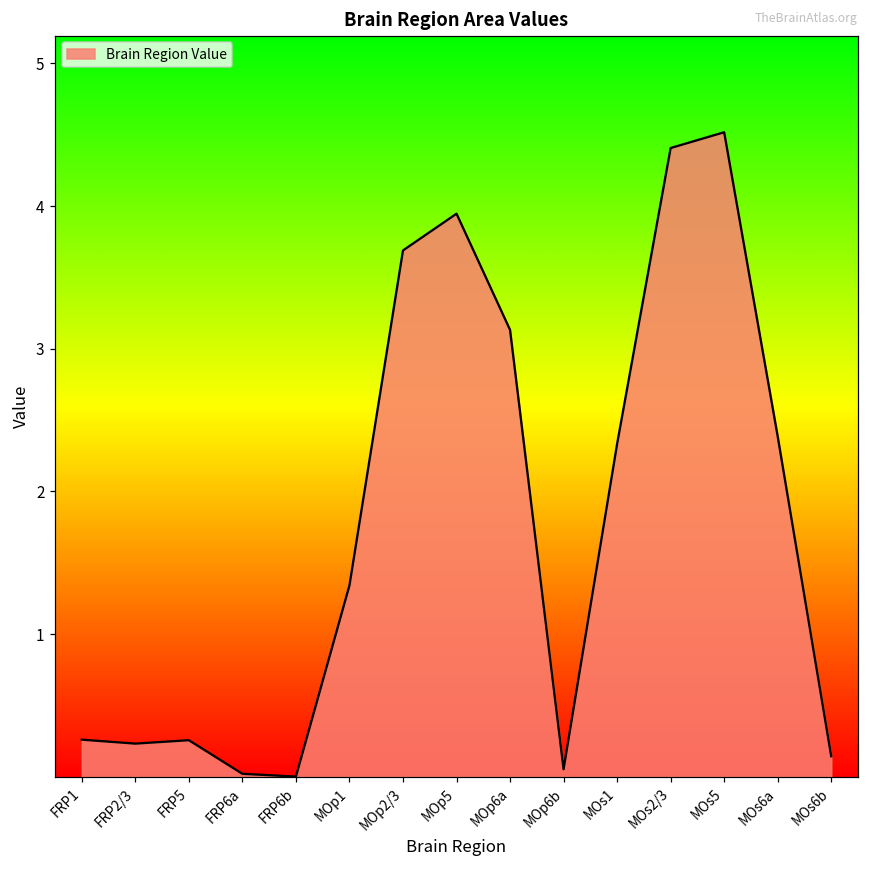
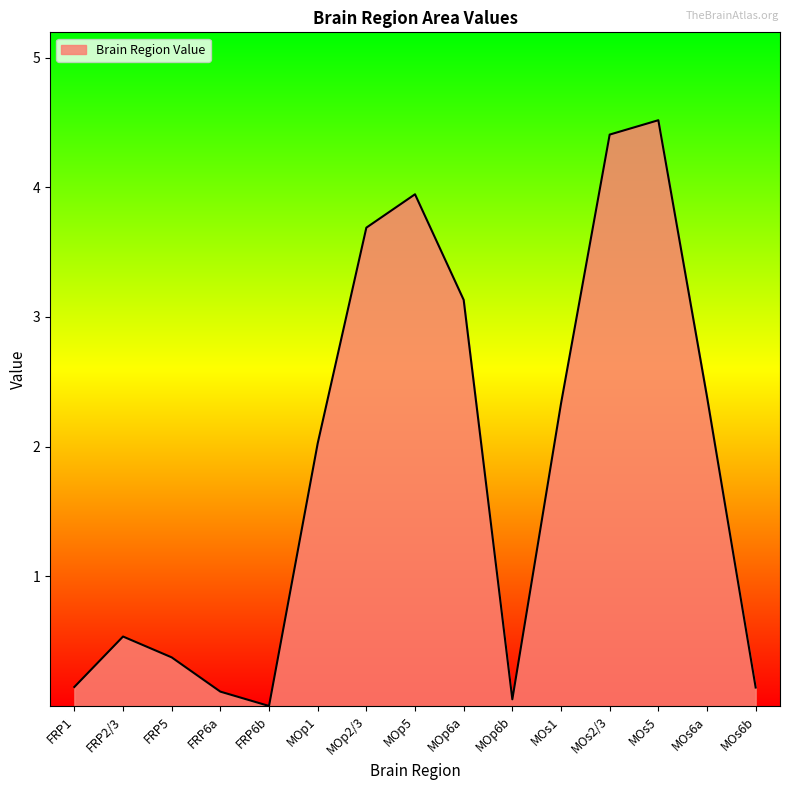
FRP1: 0.26 -> 0.15
FRP2/3: 0.23 -> 0.54
FRP5: 0.26 -> 0.38
FRP6a: 0.02 -> 0.11
MOp1: 1.34 -> 2.03
